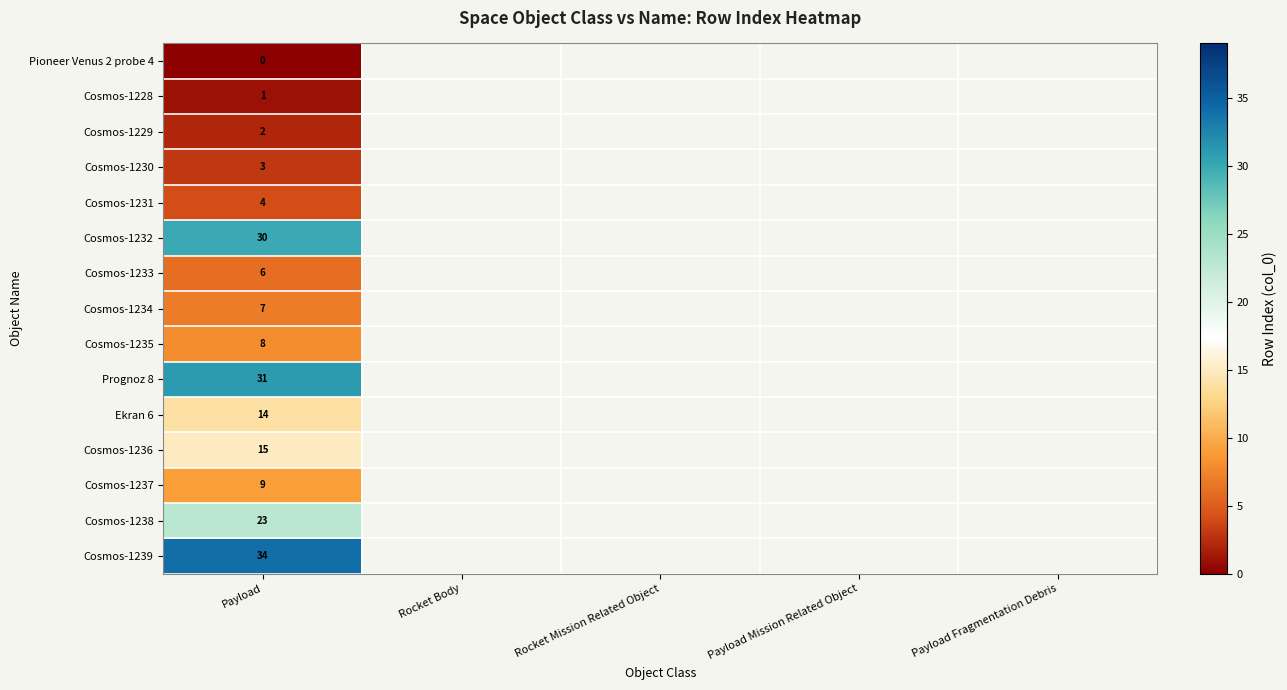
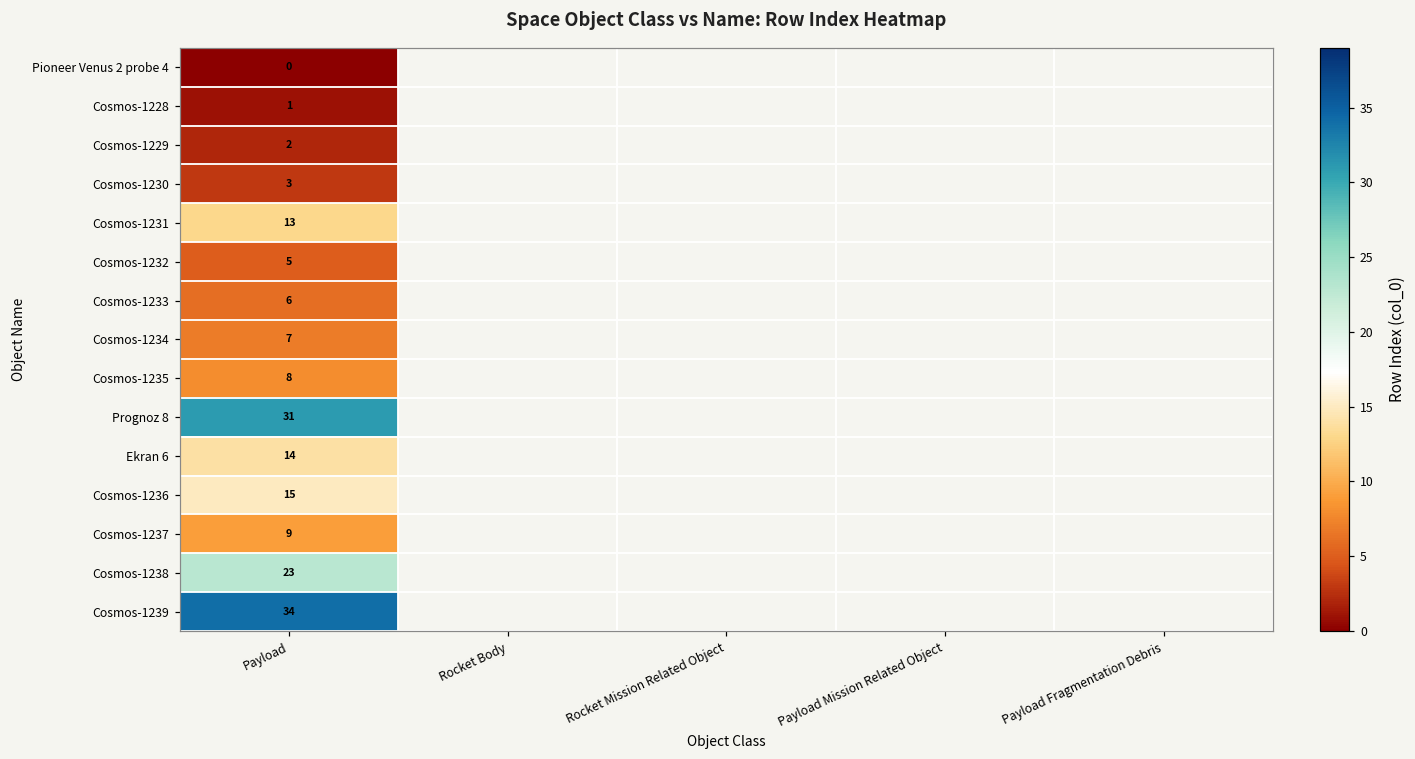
Cosmos-1231, Payload: 4 -> 13
Cosmos-1232, Payload: 30 -> 5
